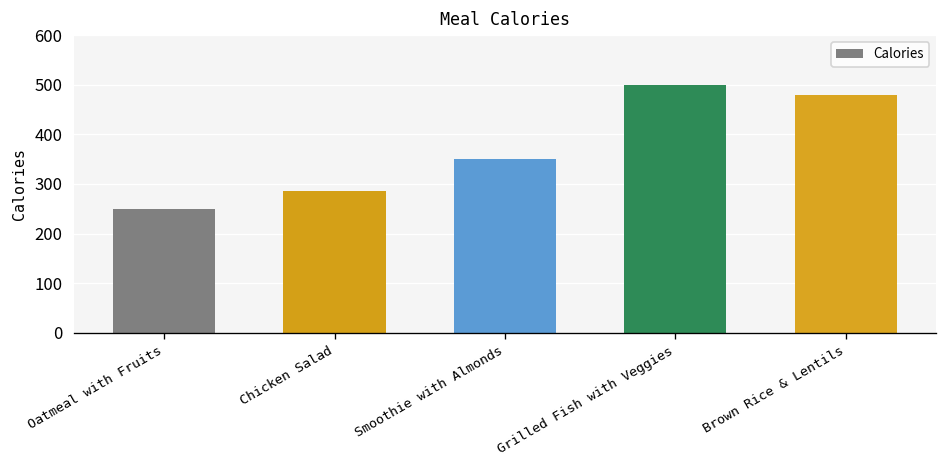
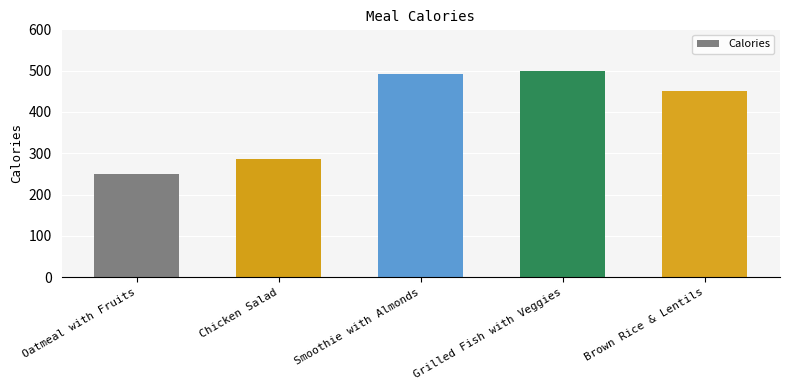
Smoothie with Almonds: 350 -> 490
Brown Rice & Lentils: 480 -> 450
